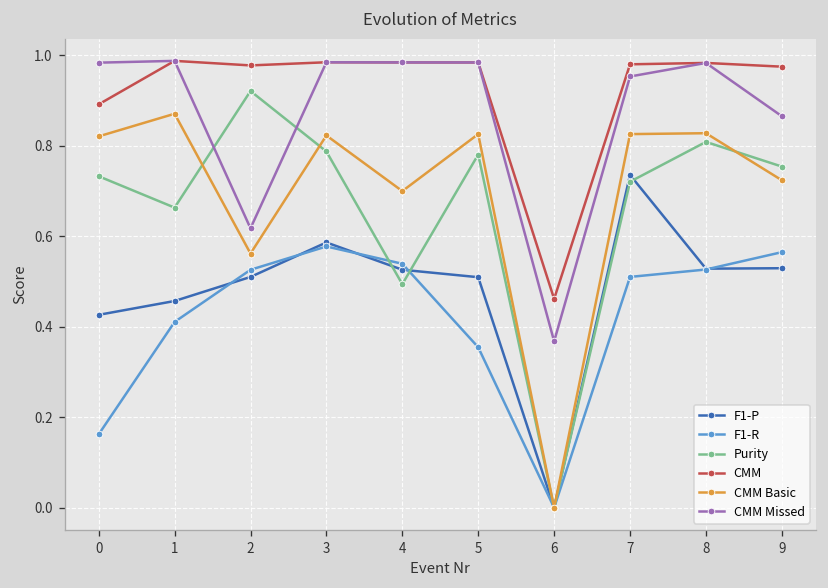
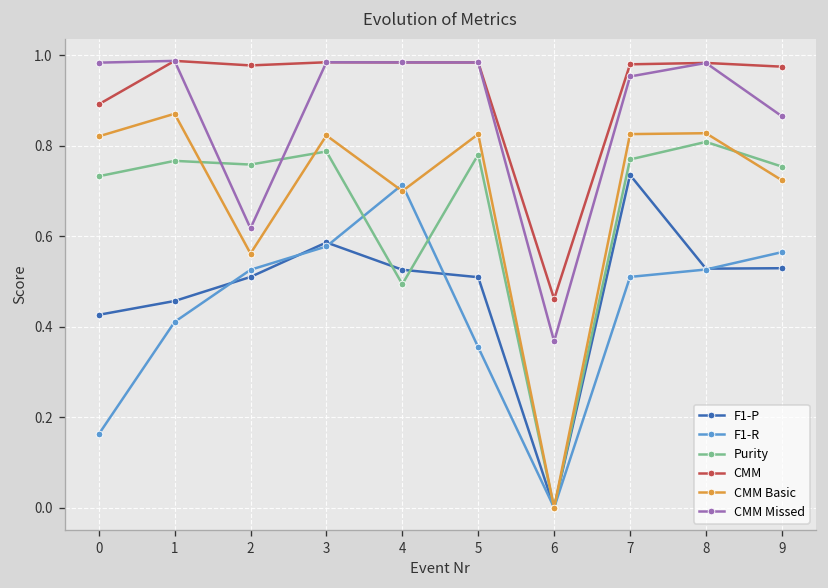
Purity, 1: 0.66 -> 0.77
Purity, 2: 0.92 -> 0.76
F1-R, 4: 0.54 -> 0.71
Purity, 7: 0.72 -> 0.77
